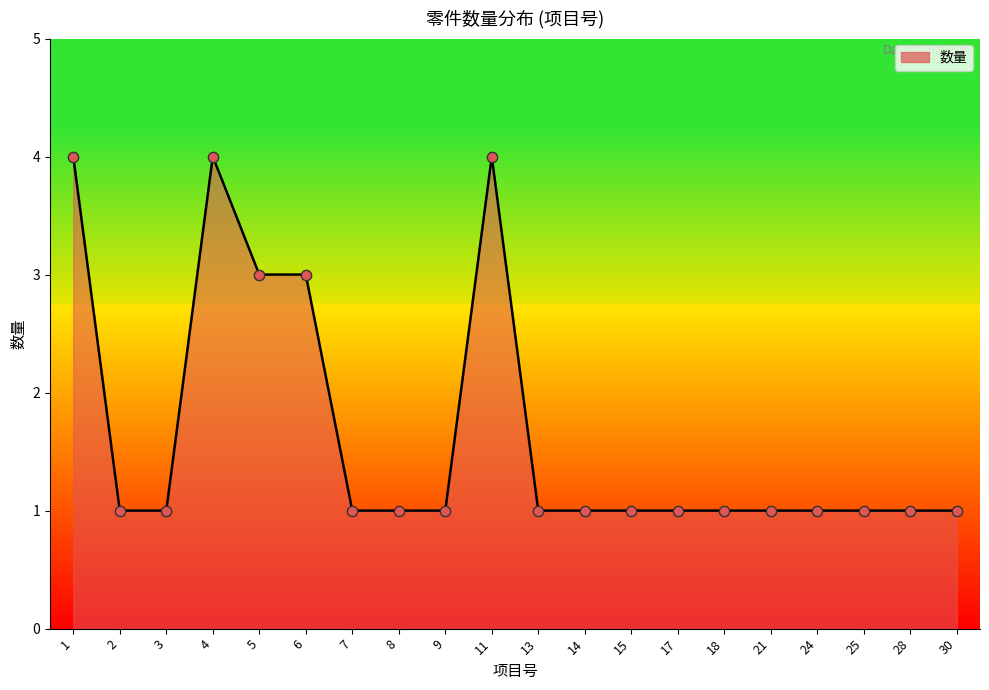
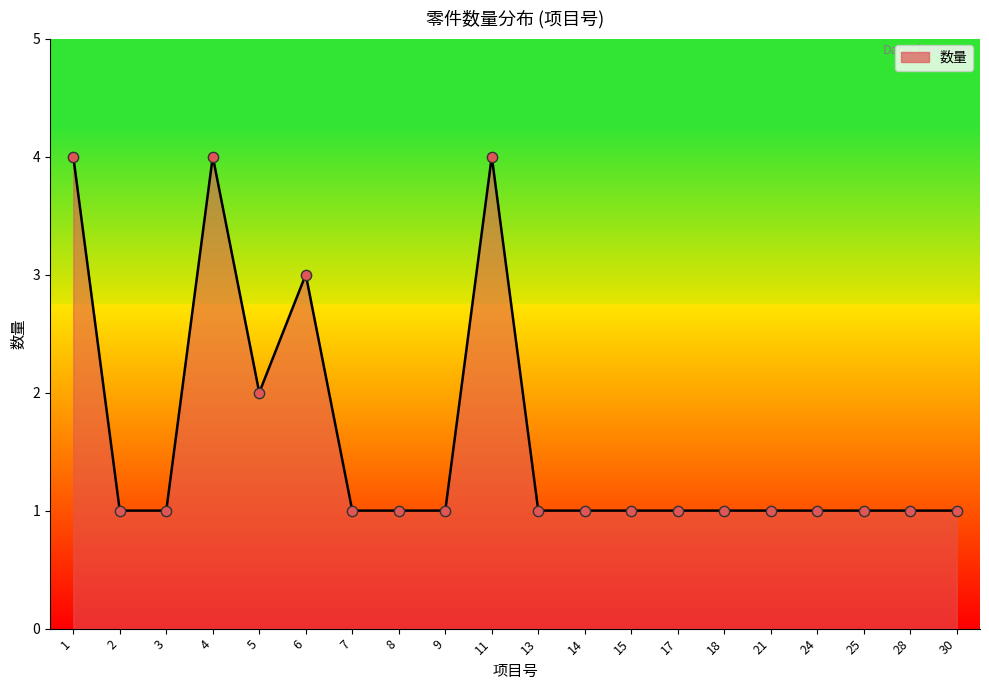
5: 3 -> 2
